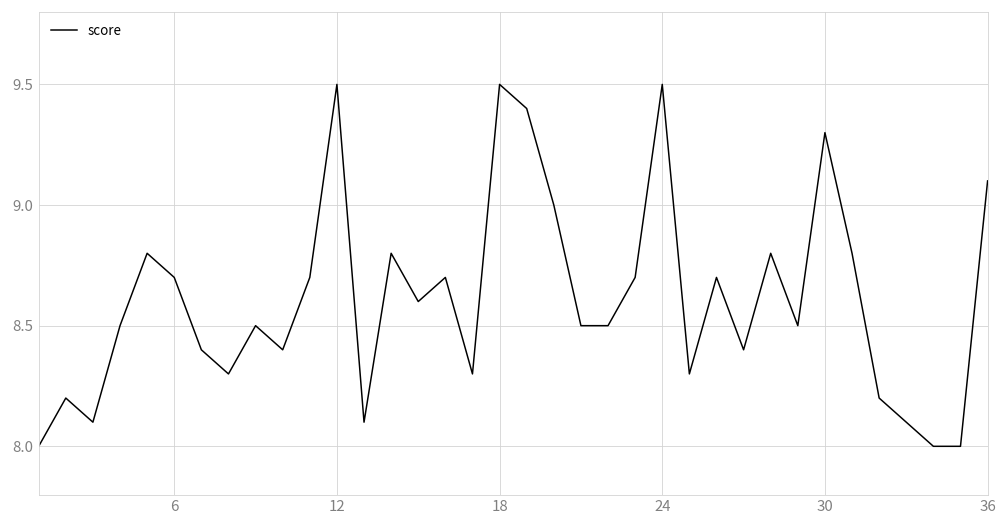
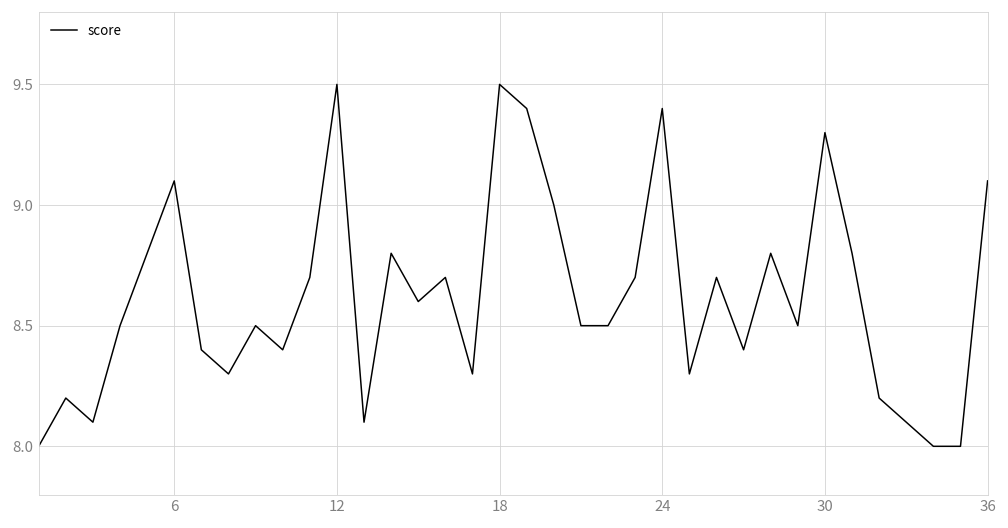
6: 8.7 -> 9.1
24: 9.5 -> 9.4
